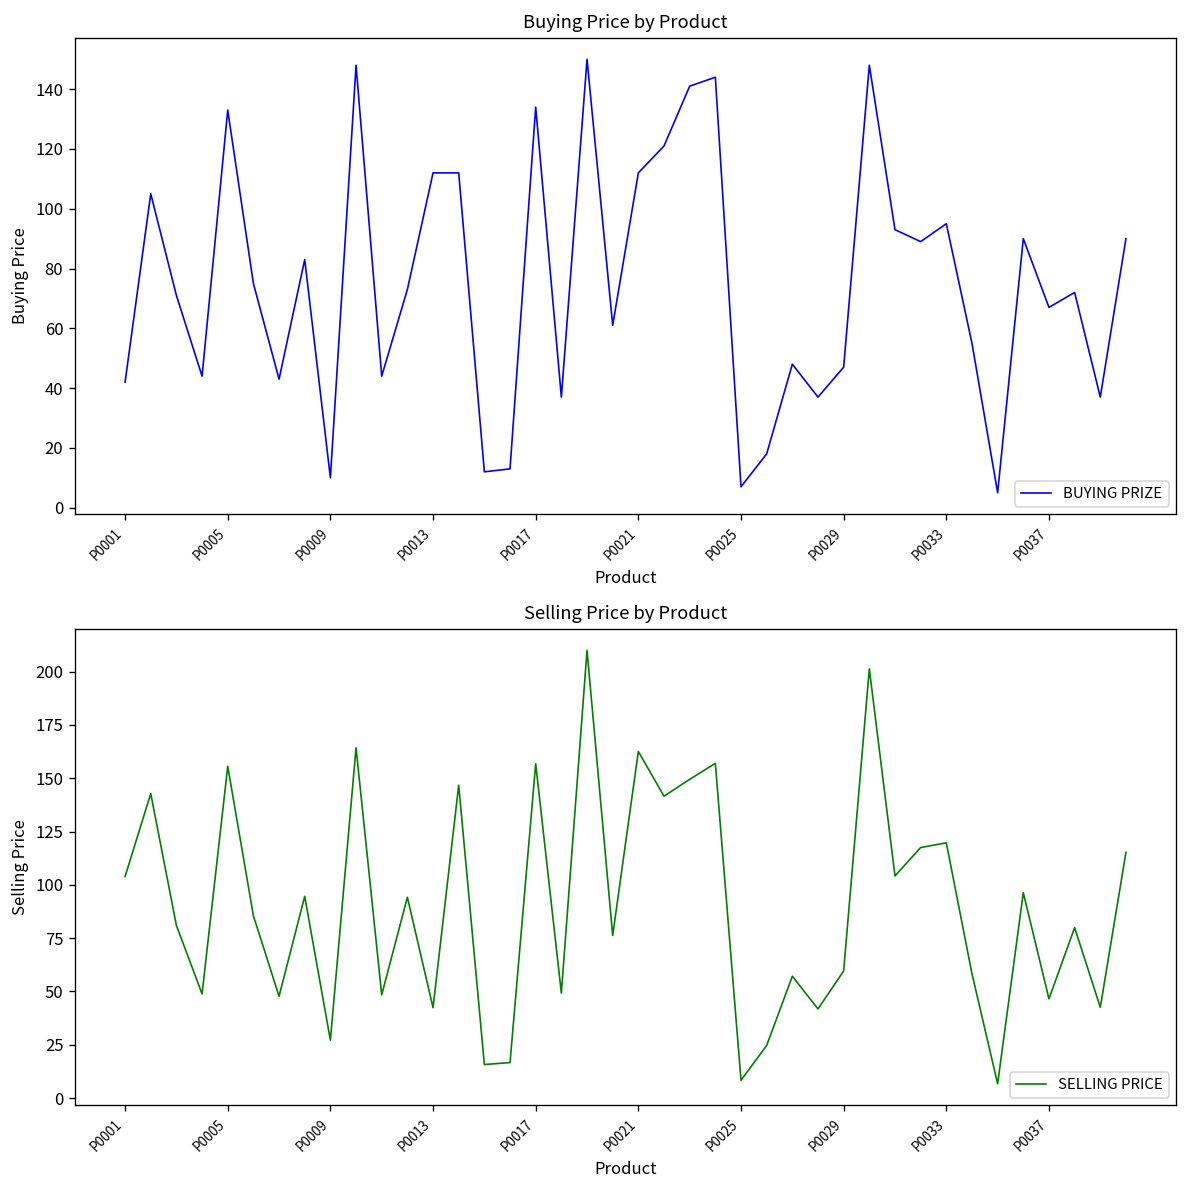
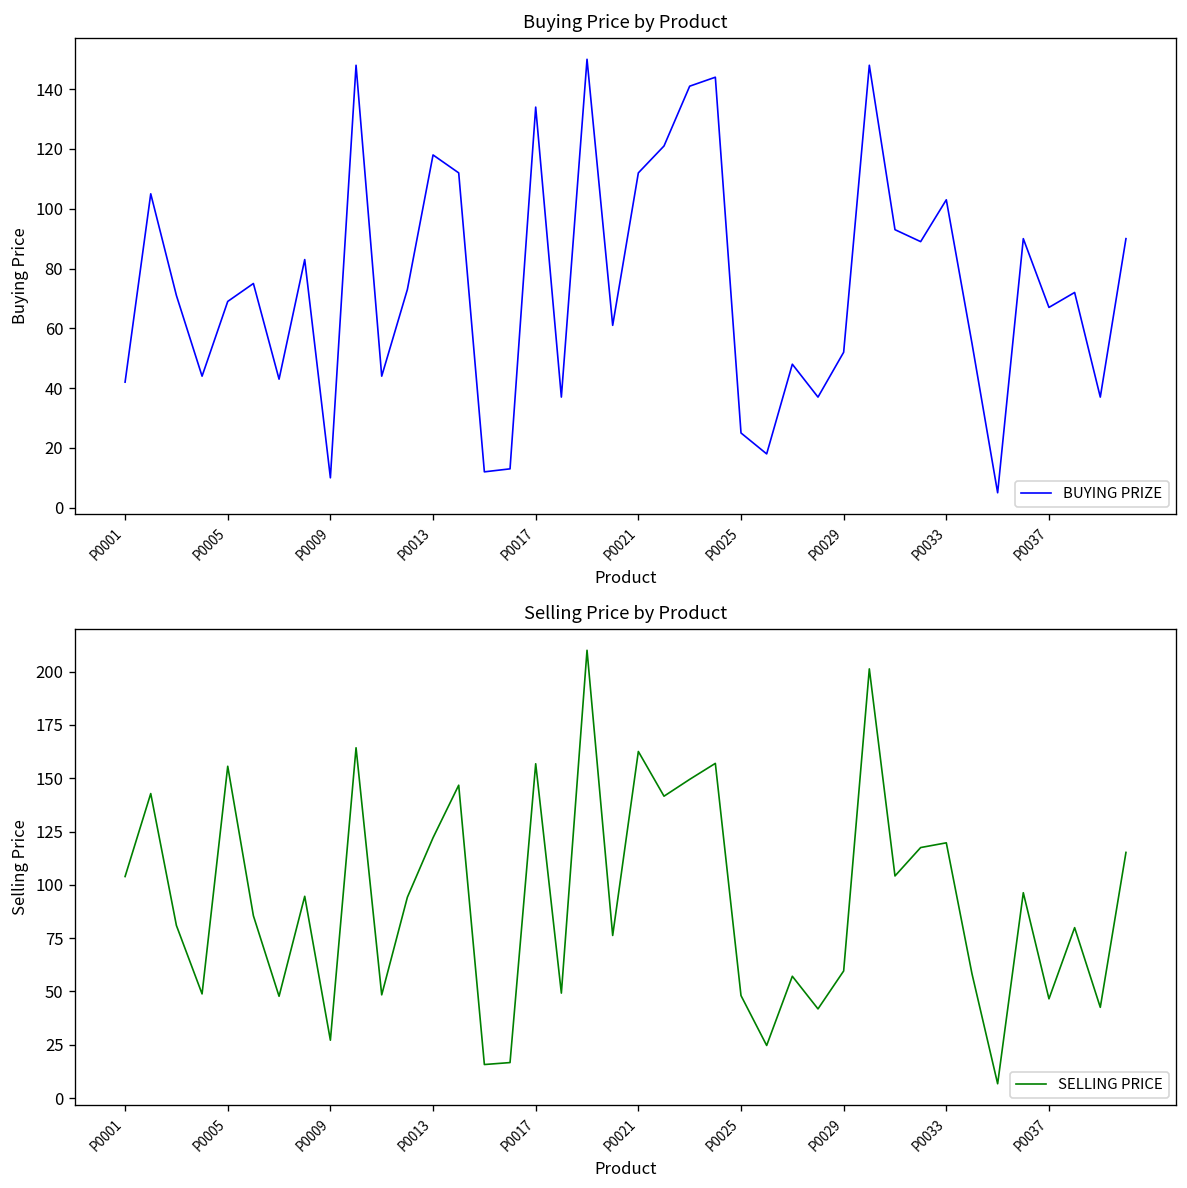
Buying Price by Product, P0005: 133 -> 69
Buying Price by Product, P0013: 112 -> 118
Buying Price by Product, P0025: 7 -> 25
Buying Price by Product, P0029: 47 -> 52
Buying Price by Product, P0033: 95 -> 103
Selling Price by Product, P0013: 42 -> 122
Selling Price by Product, P0025: 8 -> 48
